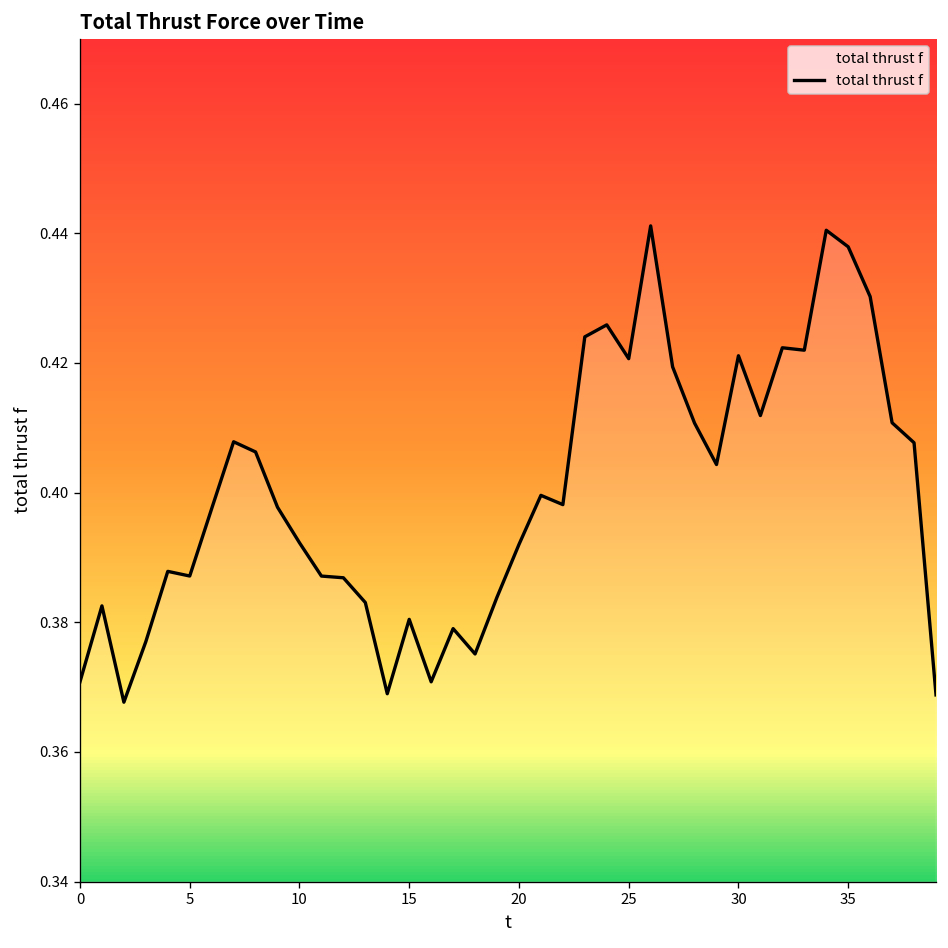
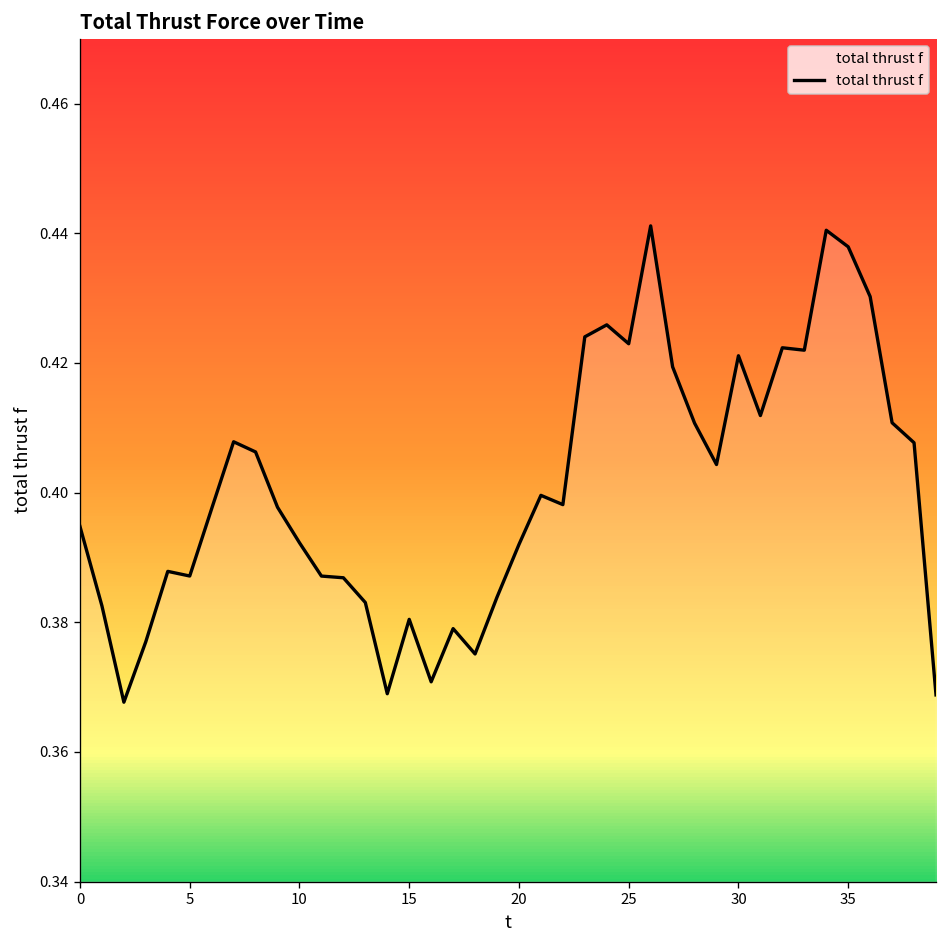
0: 0.371 -> 0.395
25: 0.421 -> 0.423
